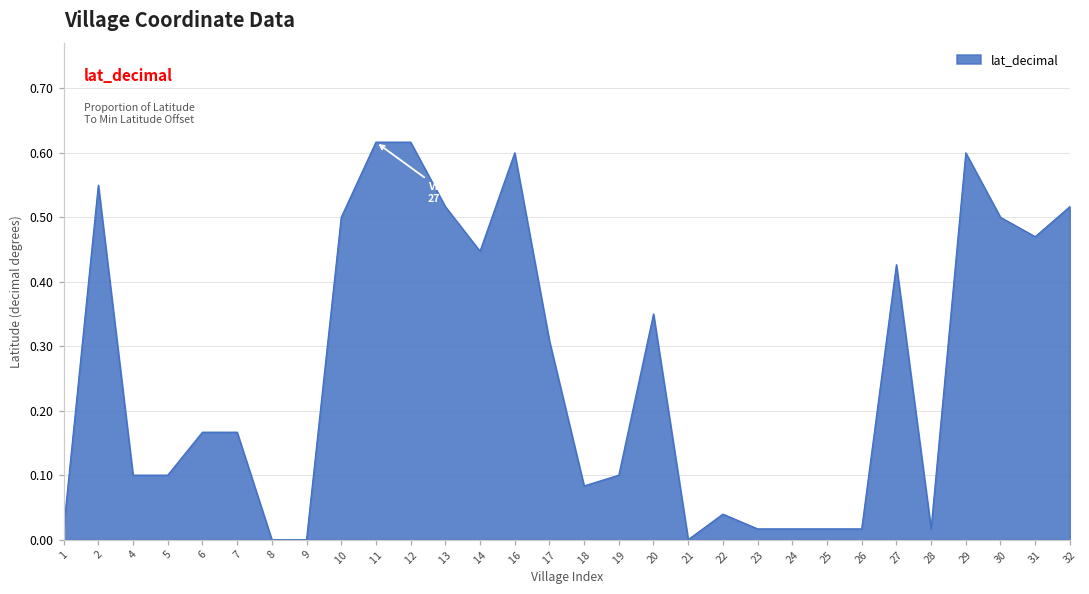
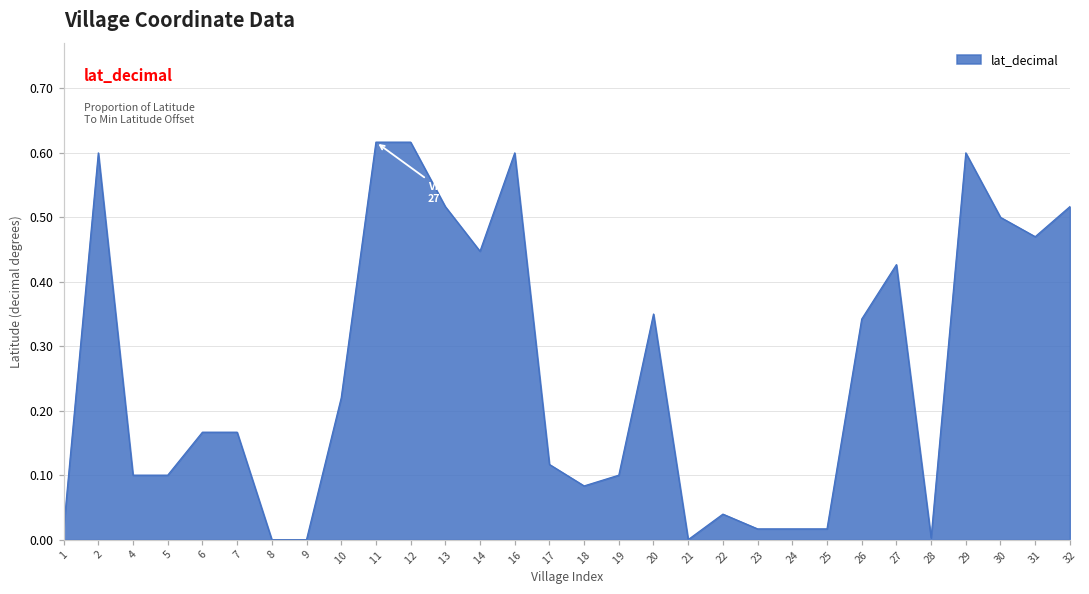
2: 0.55 -> 0.60
10: 0.50 -> 0.22
17: 0.31 -> 0.12
26: 0.02 -> 0.34
28: 0.02 -> 0.00
